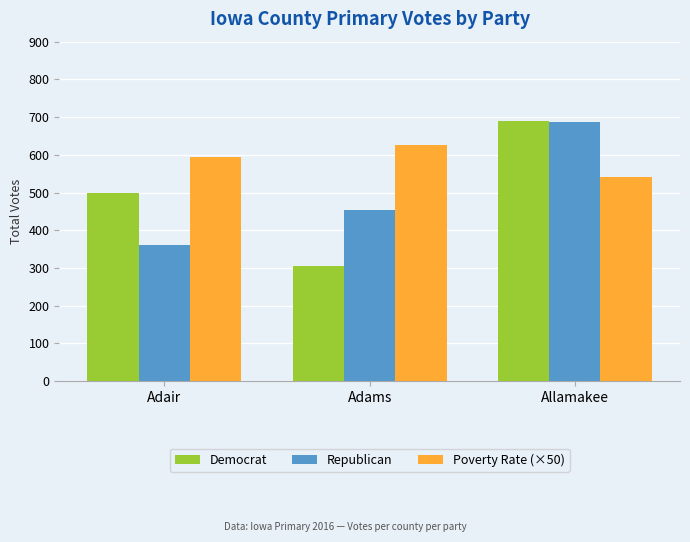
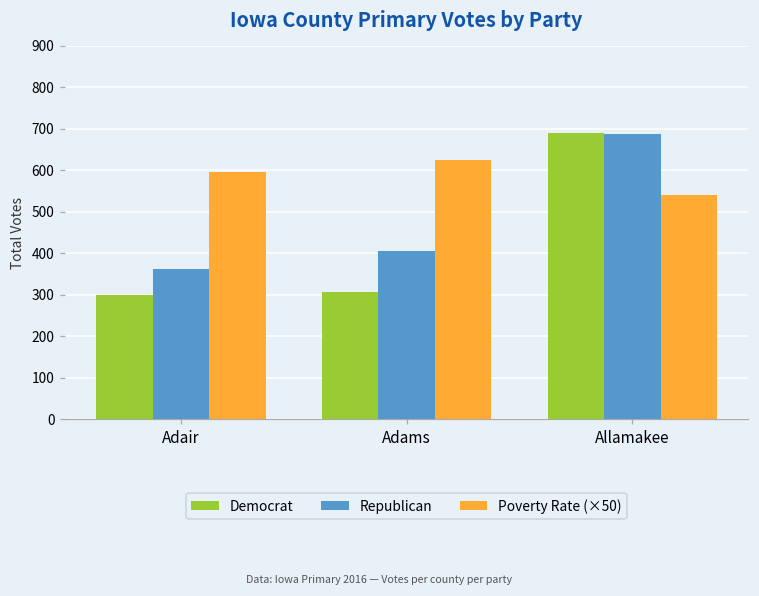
Democrat, Adair: 500 -> 300
Republican, Adams: 450 -> 410
